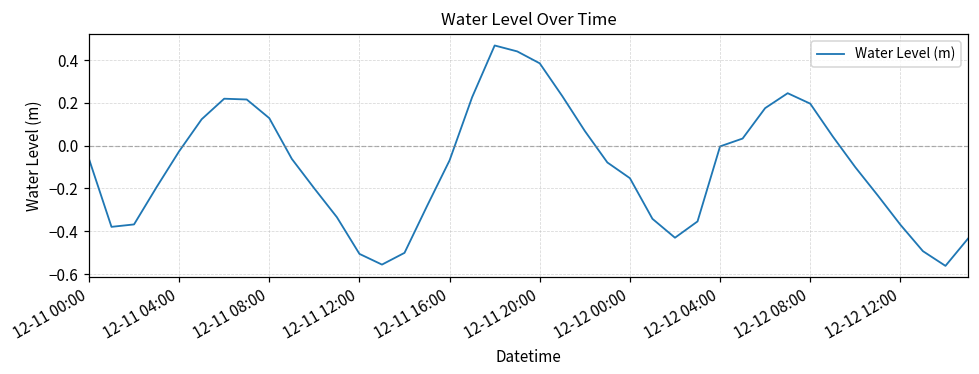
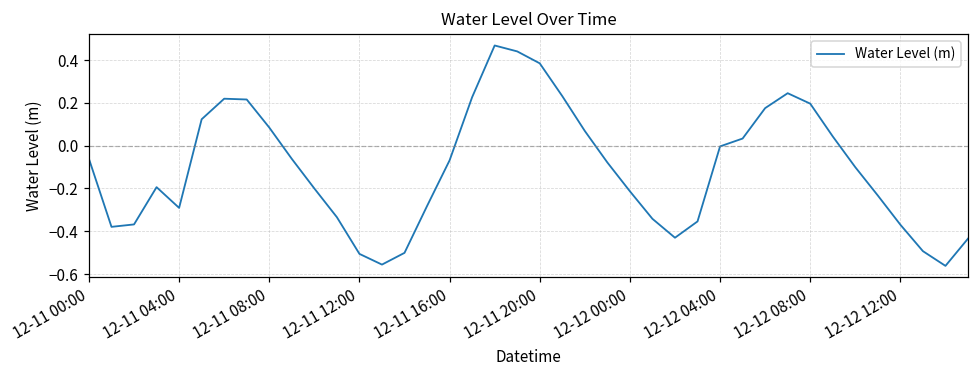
12-11 04:00: -0.03 -> -0.29
12-11 08:00: 0.13 -> 0.08
12-12 00:00: -0.15 -> -0.21
